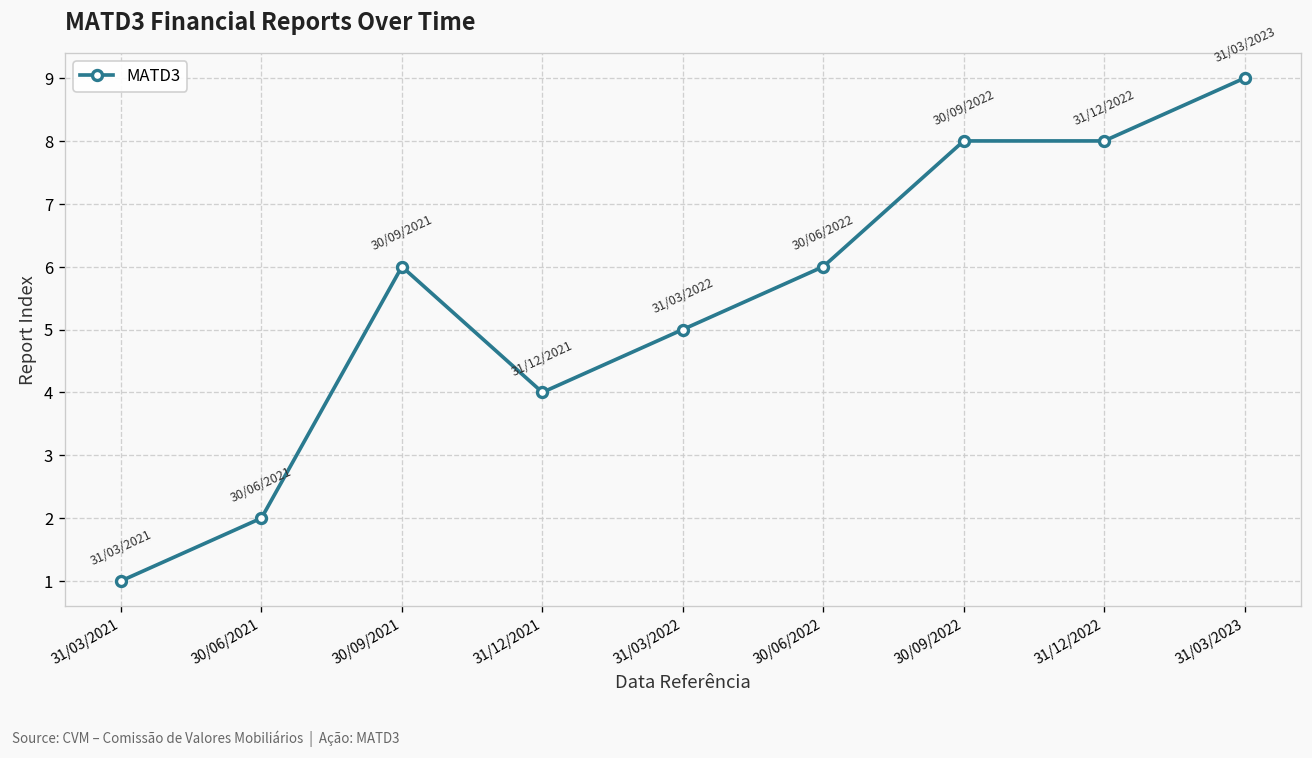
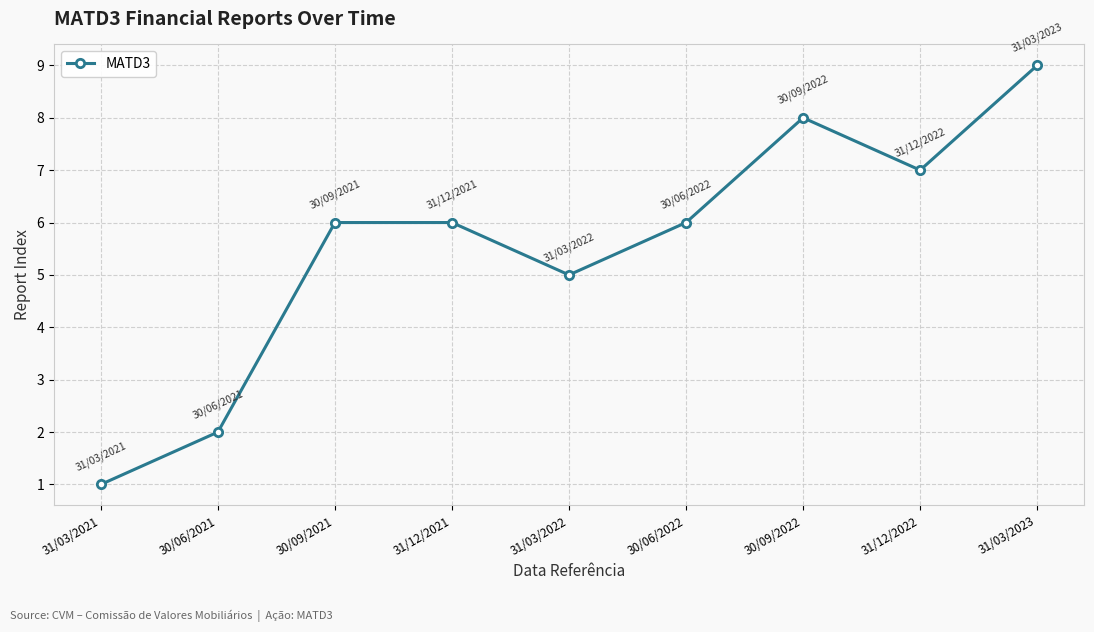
31/12/2021: 4 -> 6
31/12/2022: 8 -> 7
